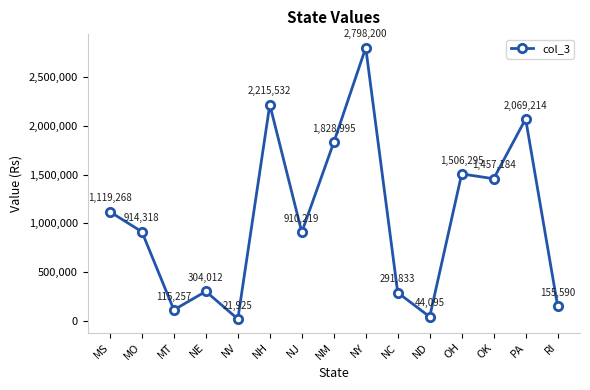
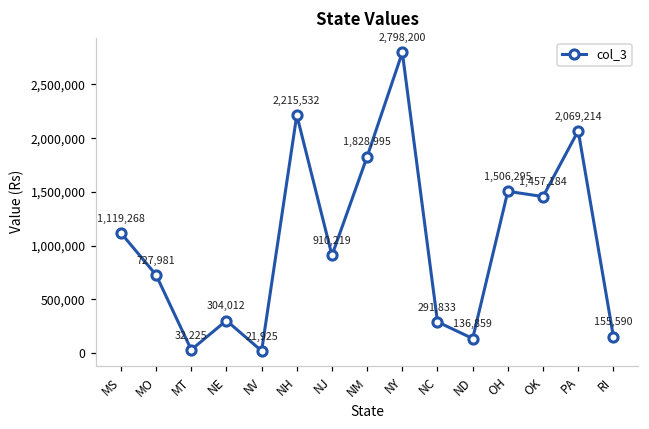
MO: 914,318 -> 727,981
MT: 115,257 -> 32,225
ND: 44,095 -> 136,859
